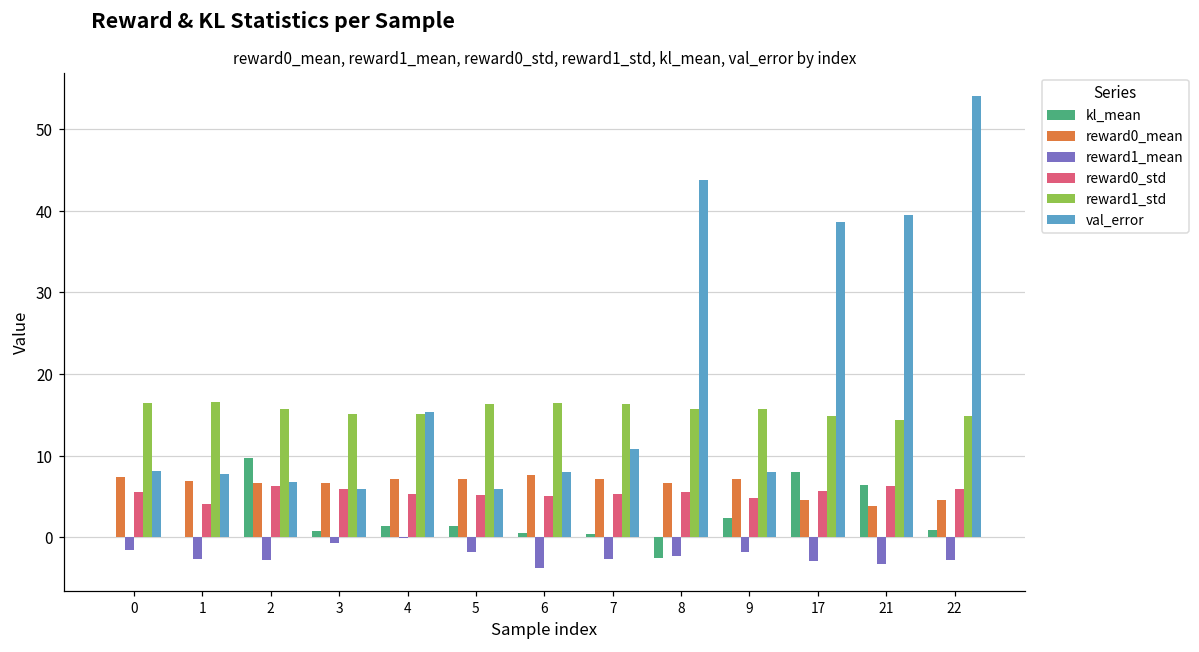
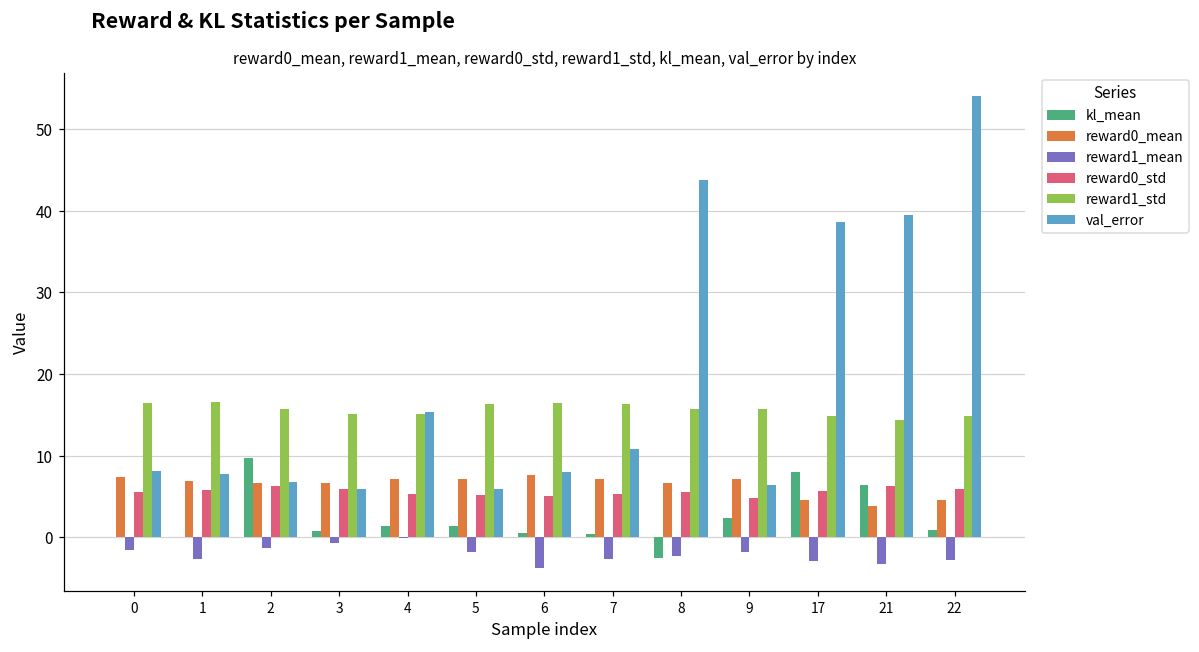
reward0_std, 1: 4 -> 6
reward1_mean, 2: -3 -> -1
val_error, 9: 8 -> 6
